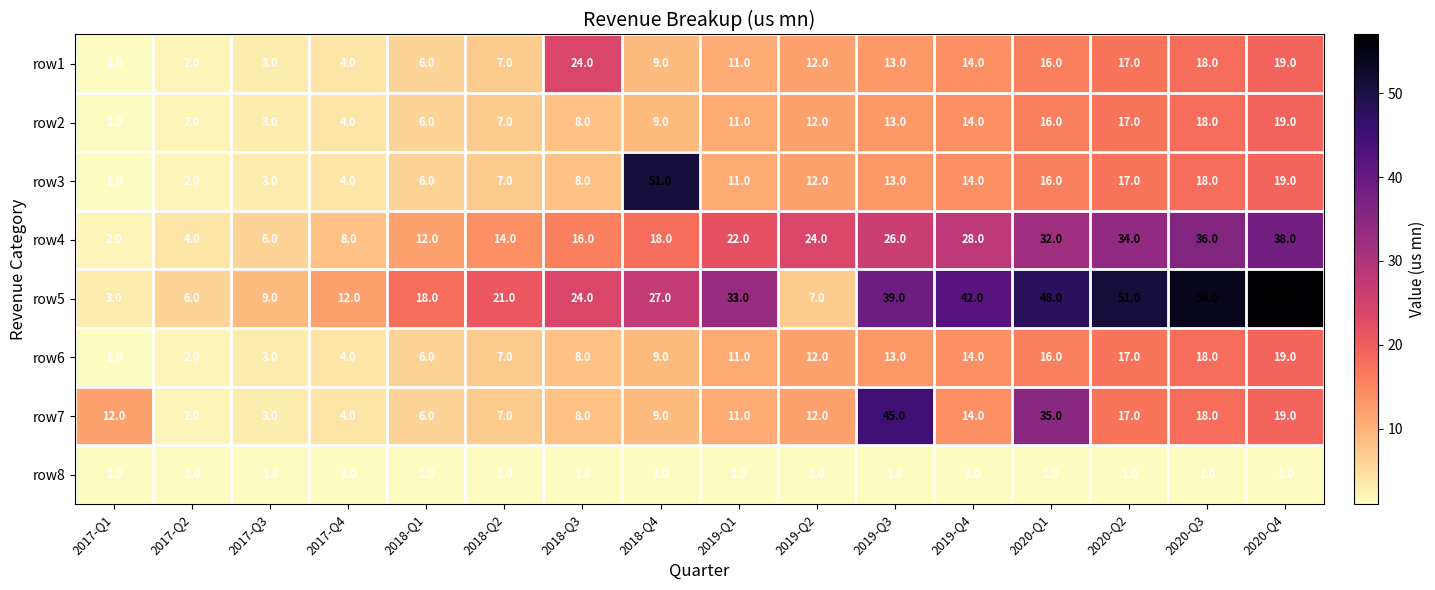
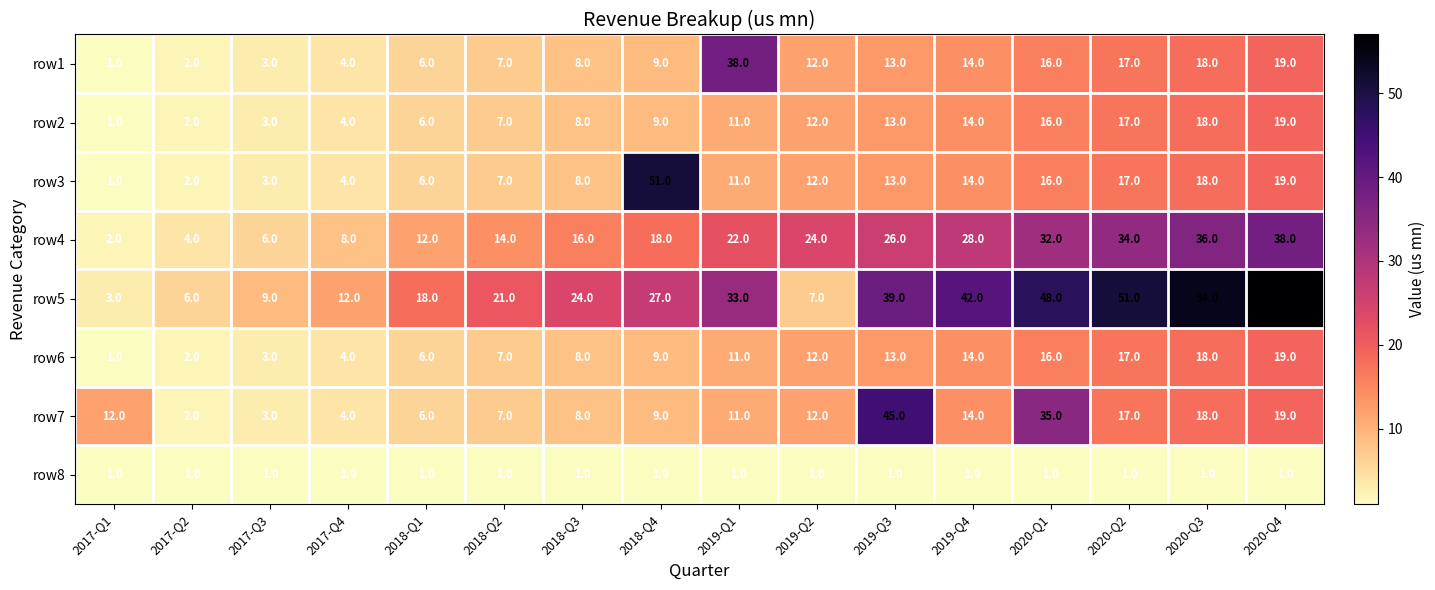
row1, 2018-Q3: 24.0 -> 8.0
row1, 2019-Q1: 11.0 -> 38.0
